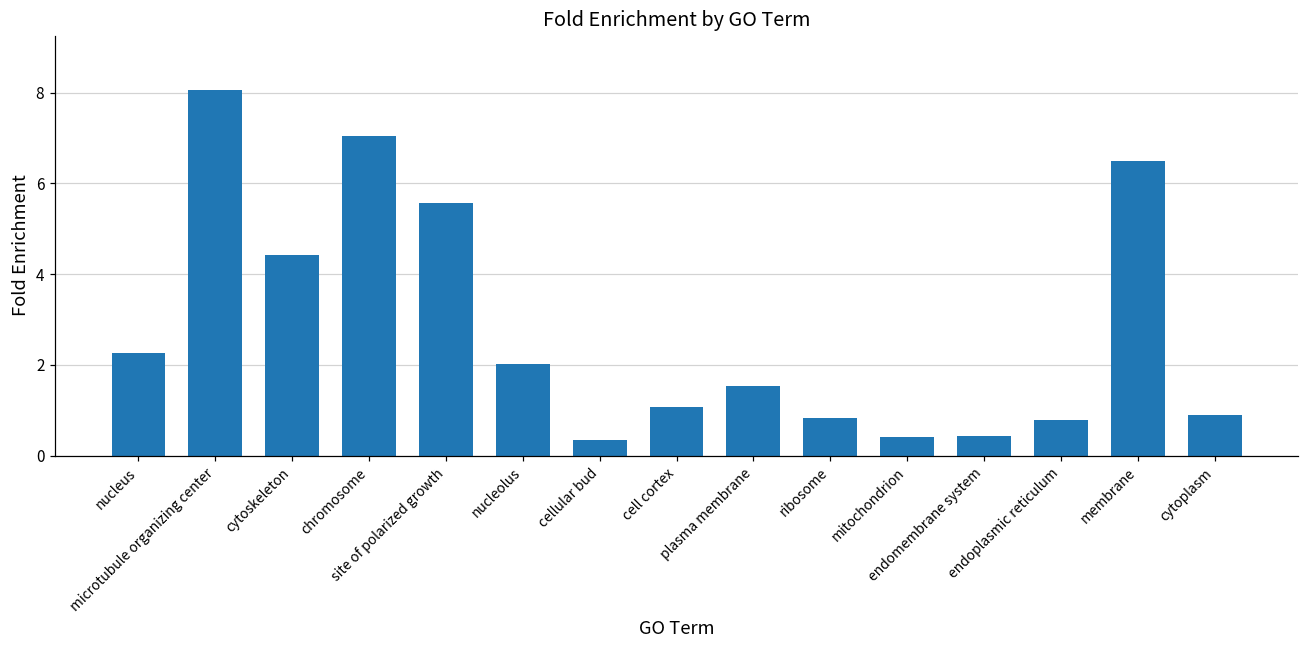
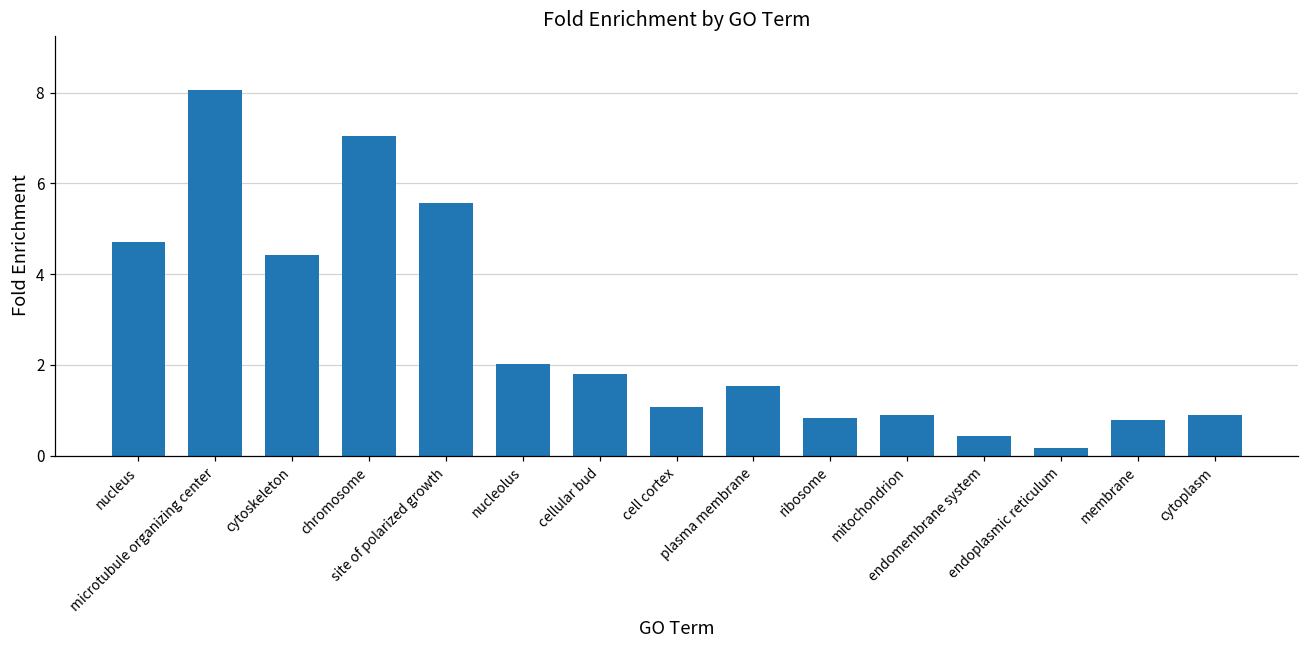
nucleus: 2.3 -> 4.7
cellular bud: 0.3 -> 1.8
mitochondrion: 0.4 -> 0.9
endoplasmic reticulum: 0.8 -> 0.2
membrane: 6.5 -> 0.8
